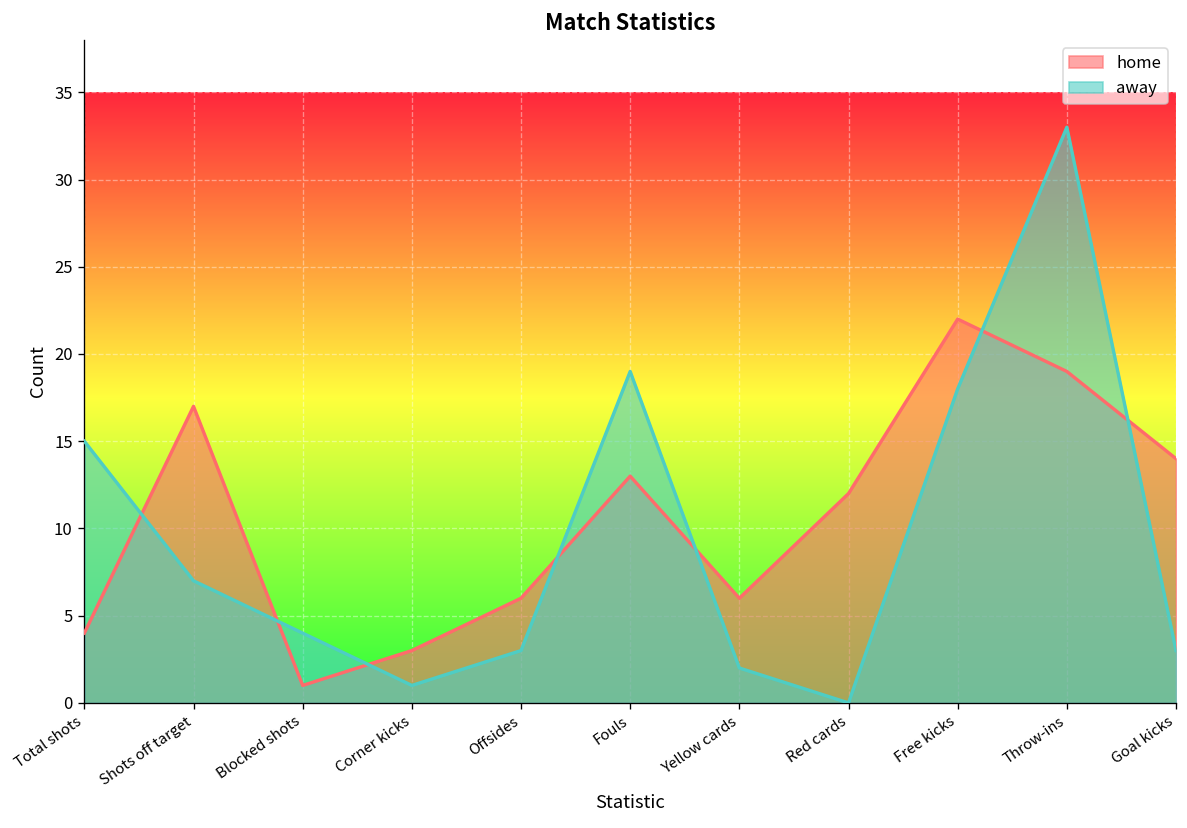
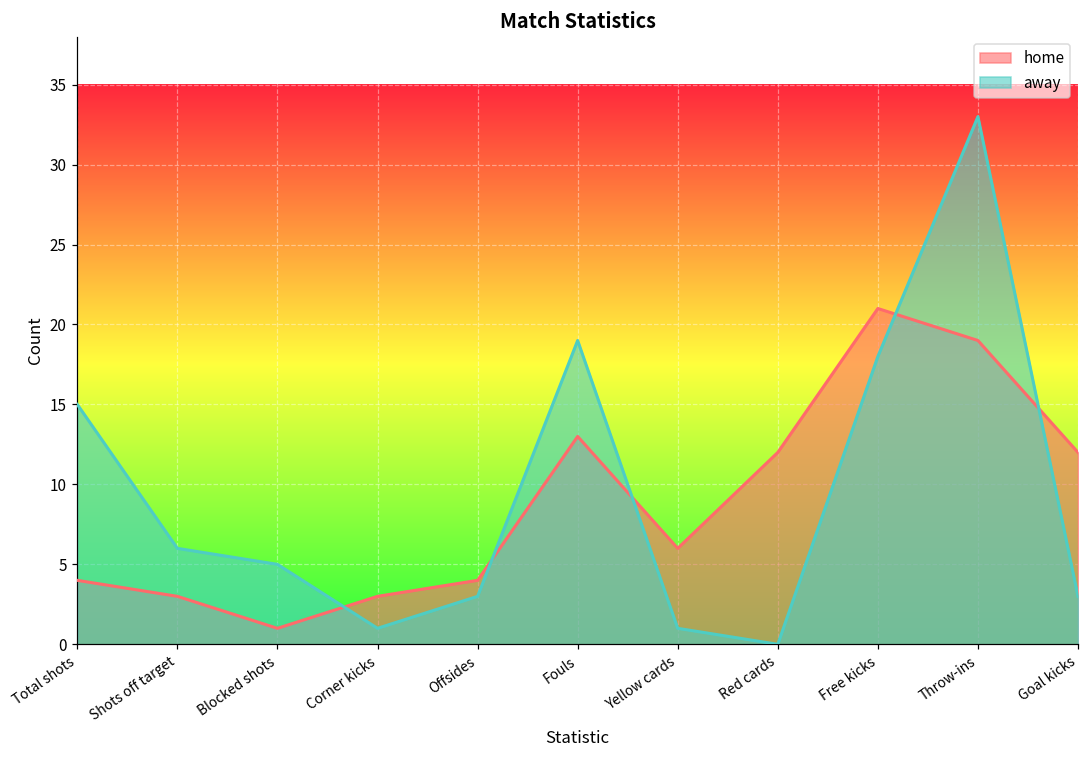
home, Shots off target: 17 -> 3
away, Shots off target: 7 -> 6
away, Blocked shots: 4 -> 5
home, Offsides: 6 -> 4
away, Yellow cards: 2 -> 1
home, Free kicks: 22 -> 21
home, Goal kicks: 14 -> 12
